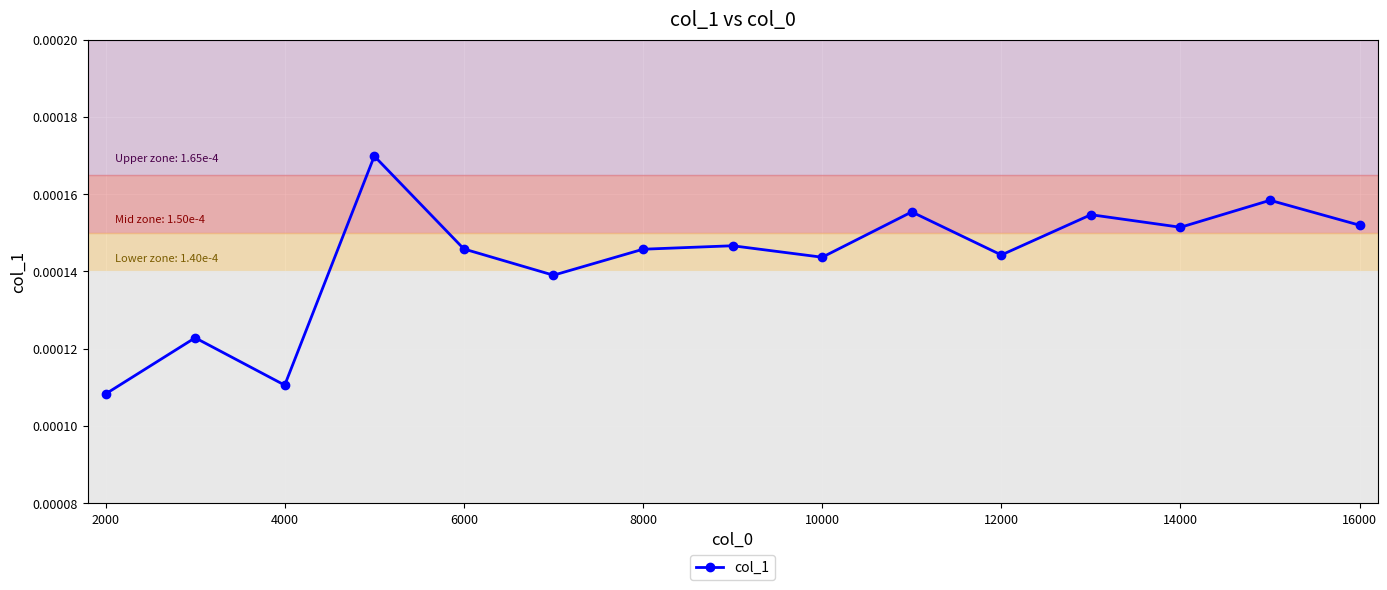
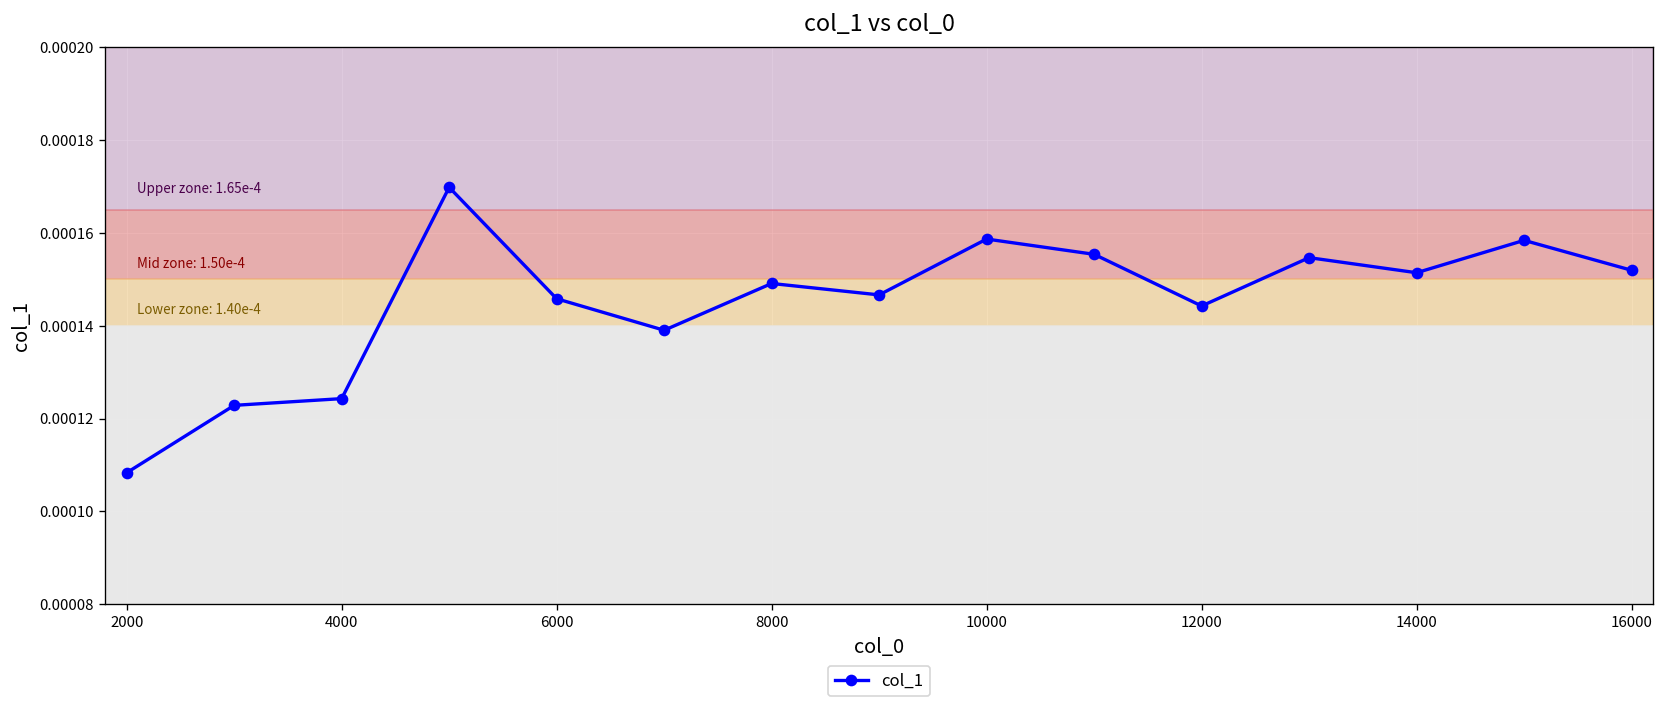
4000: 0.000111 -> 0.000124
8000: 0.000146 -> 0.000149
10000: 0.000144 -> 0.000159
